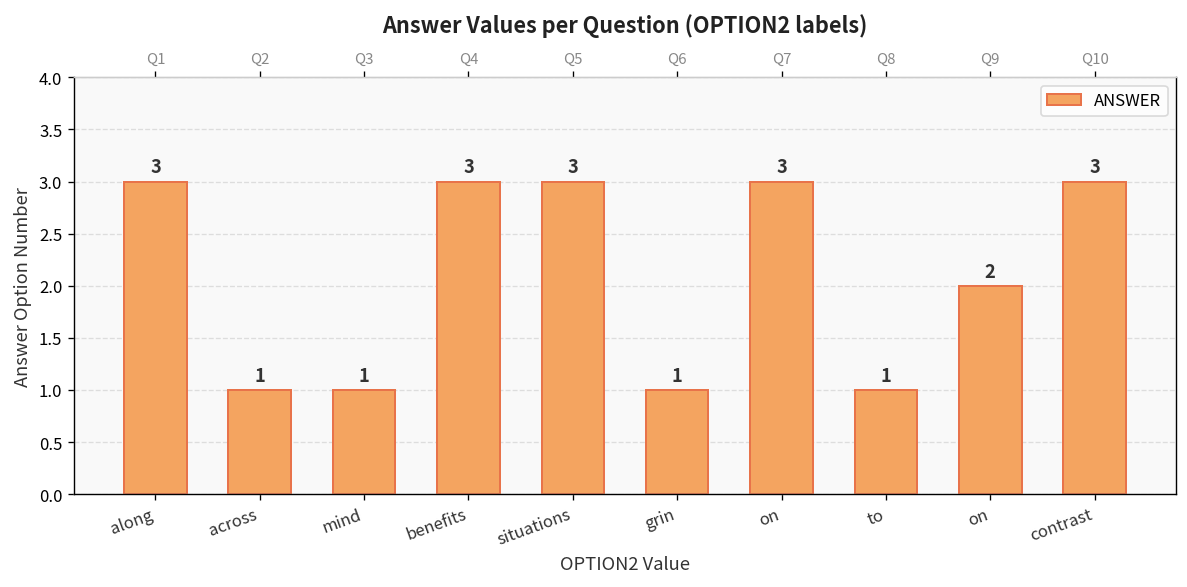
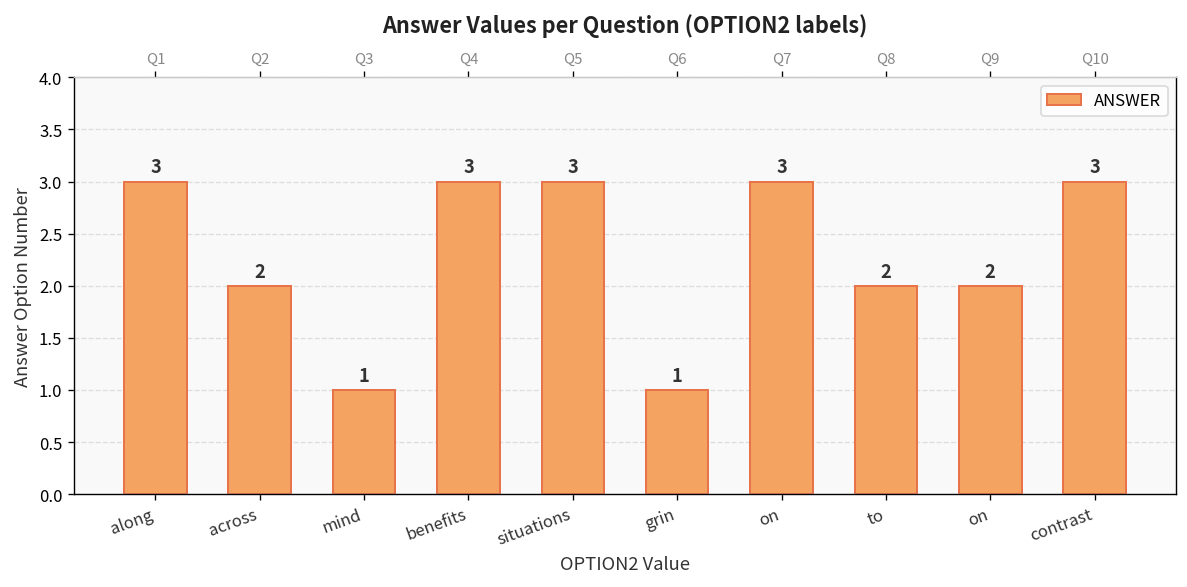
across: 1 -> 2
to: 1 -> 2
